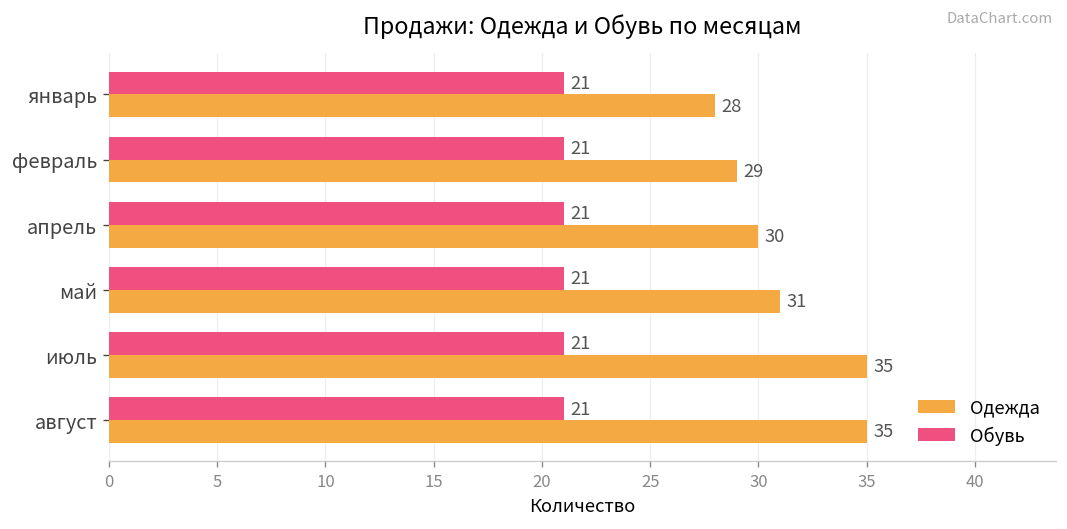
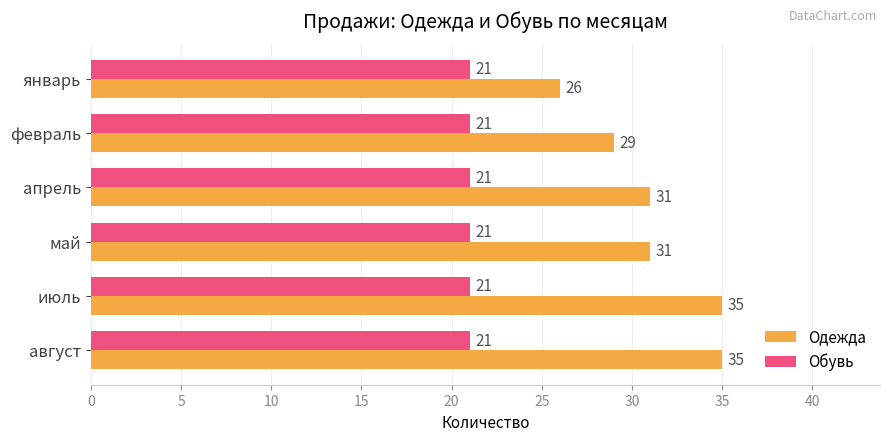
Одежда, январь: 28 -> 26
Одежда, апрель: 30 -> 31
